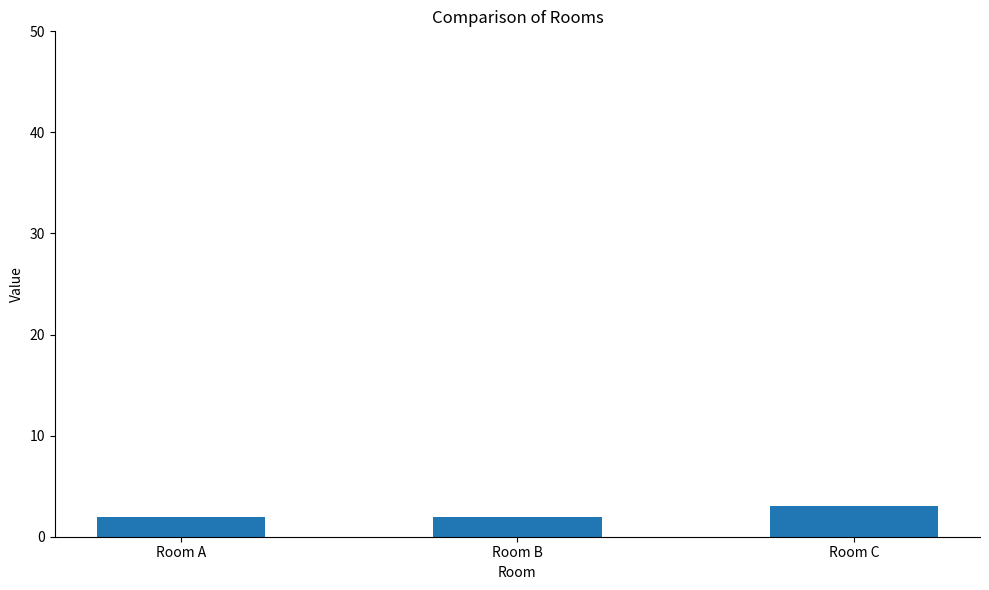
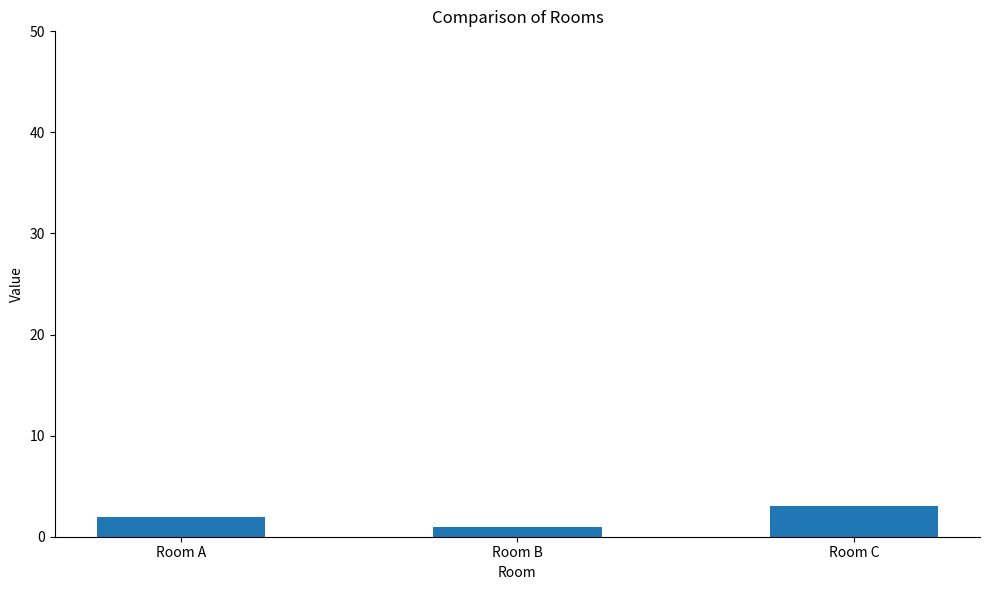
Room B: 2 -> 1
